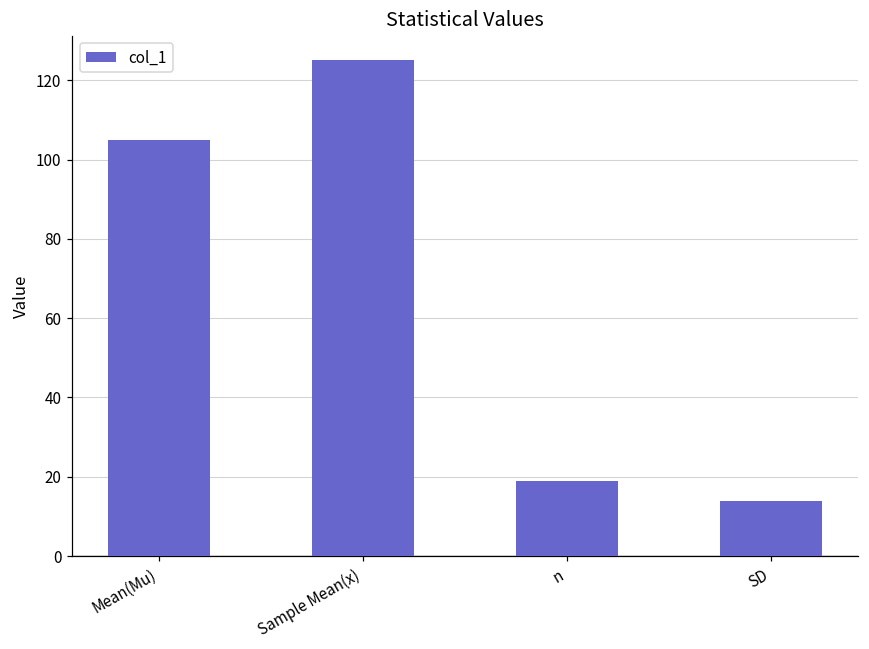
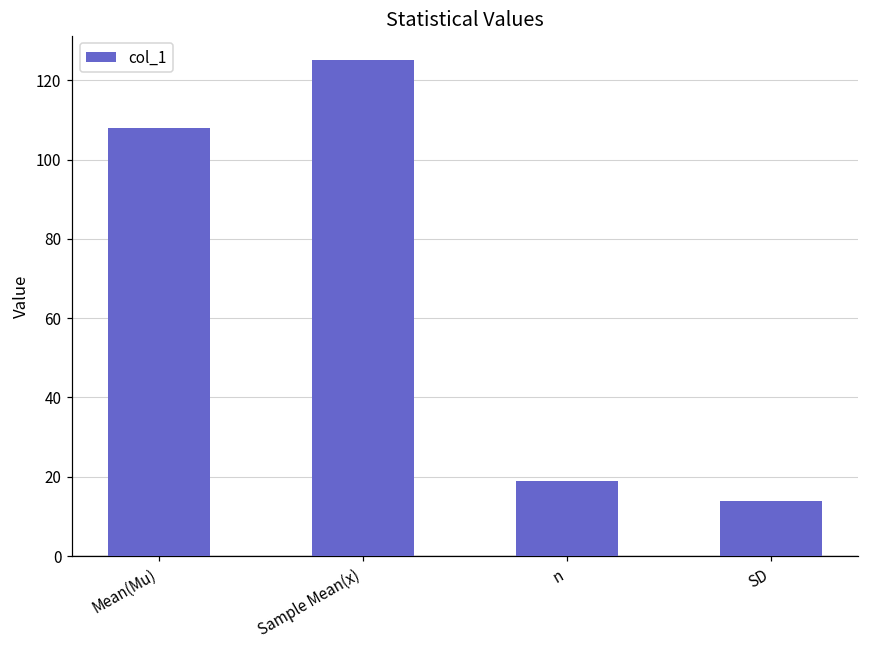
Mean(Mu): 105 -> 108
